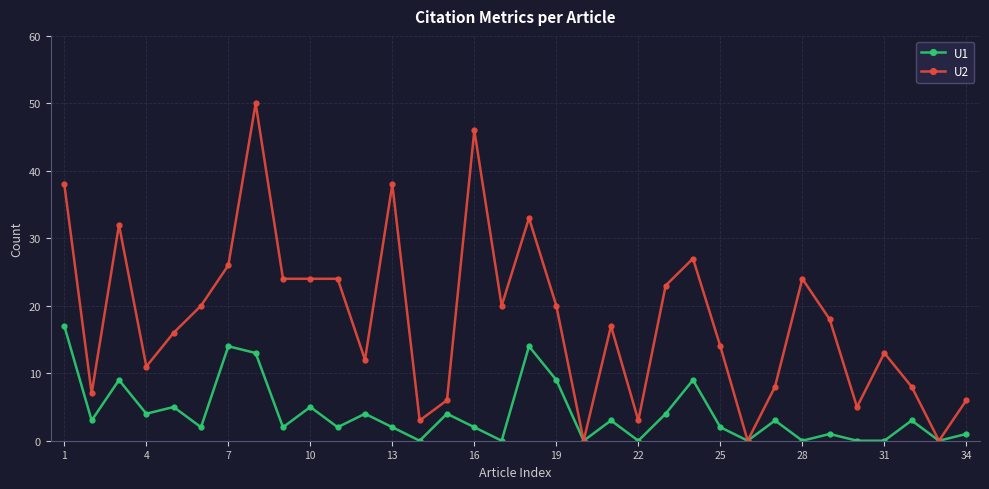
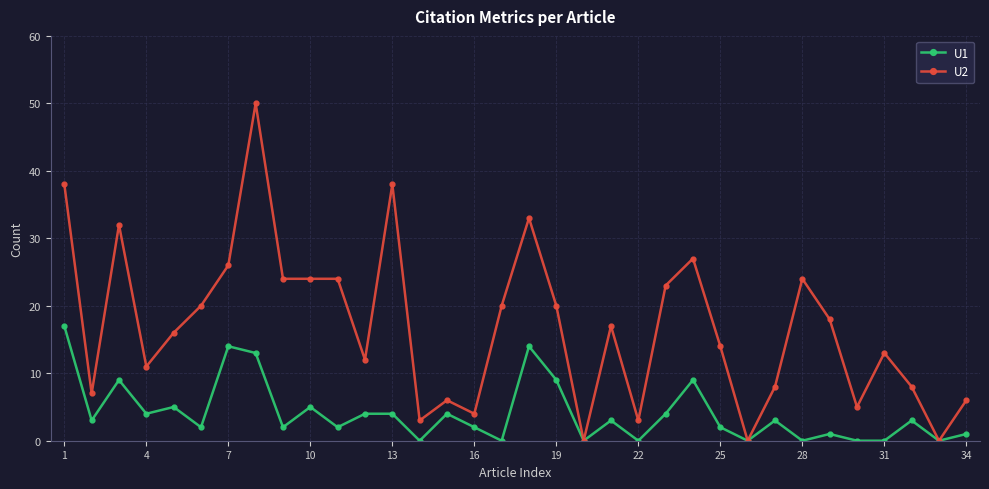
U1, 13: 2 -> 4
U2, 16: 46 -> 4
